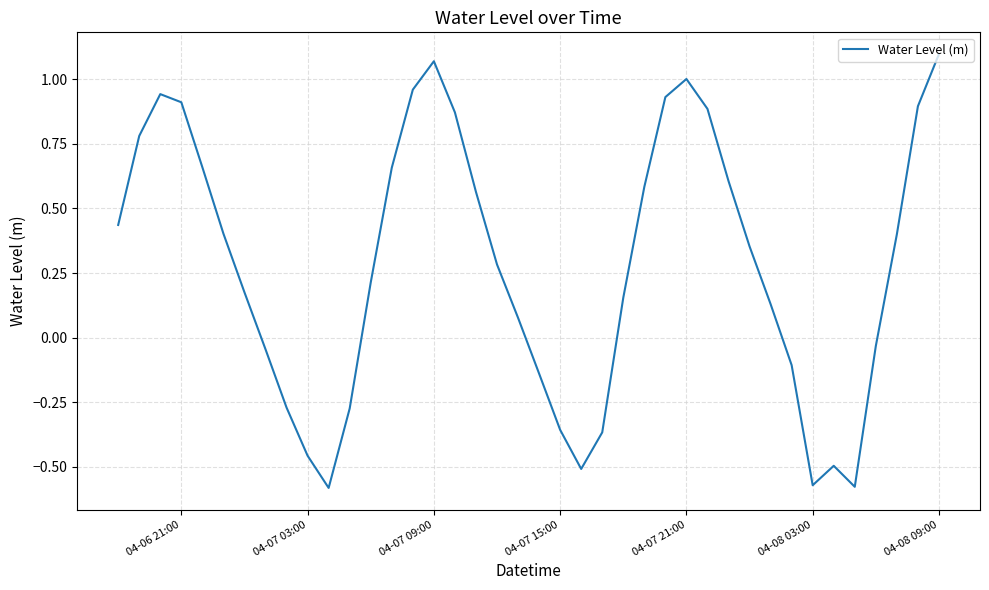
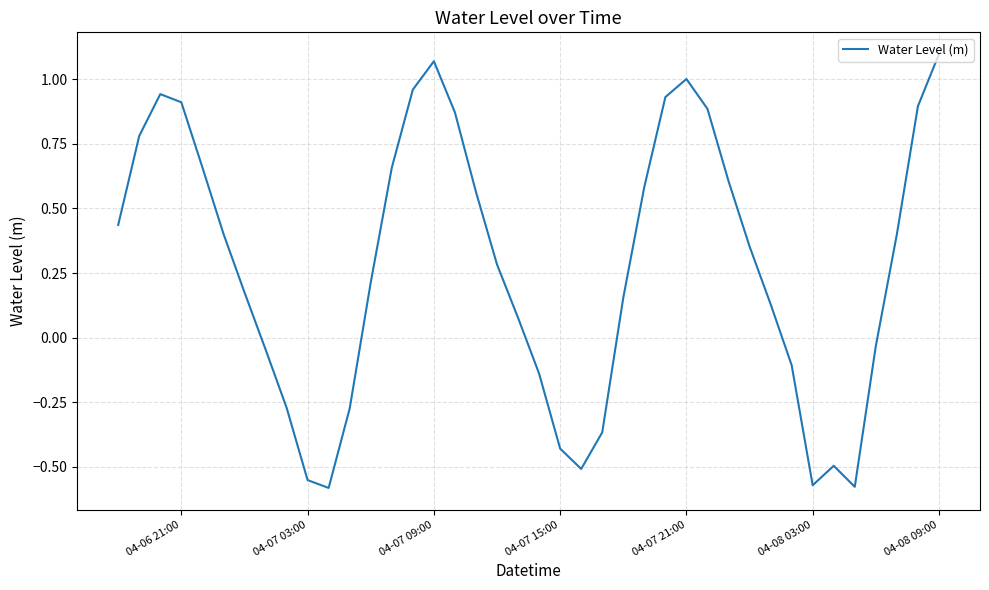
04-07 03:00: -0.46 -> -0.55
04-07 15:00: -0.36 -> -0.43
